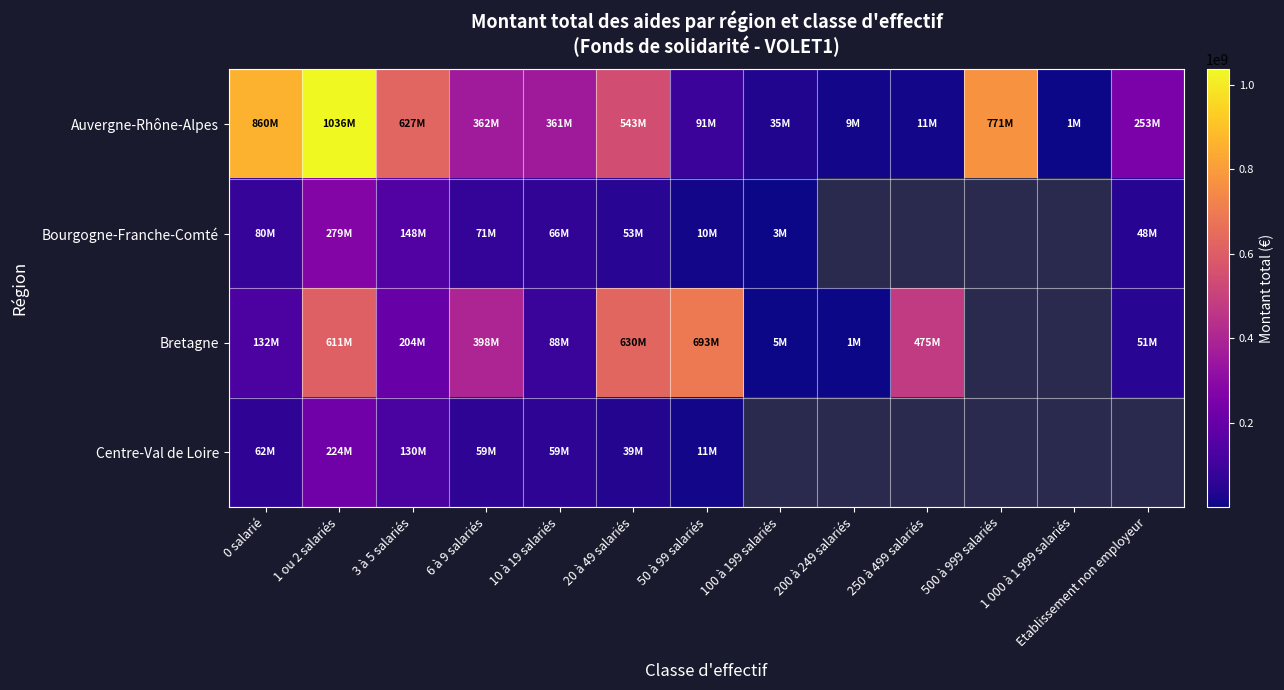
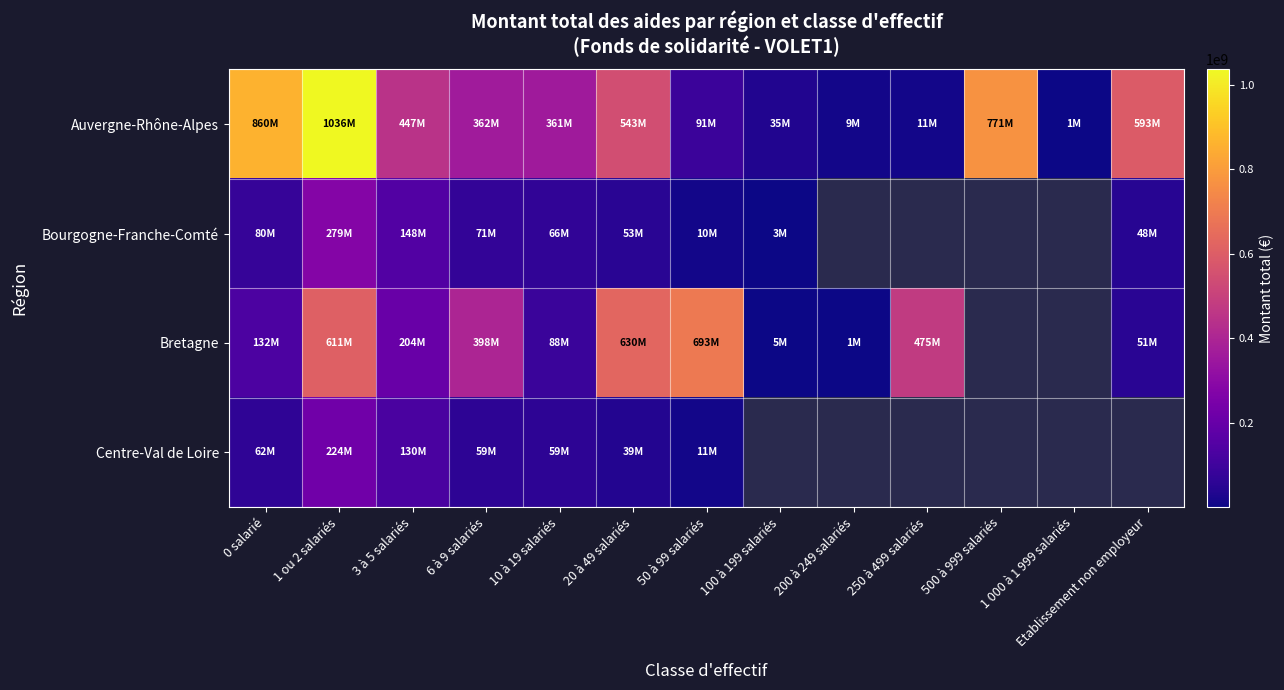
Auvergne-Rhône-Alpes, 3 à 5 salariés: 627M -> 447M
Auvergne-Rhône-Alpes, Etablissement non employeur: 253M -> 593M
